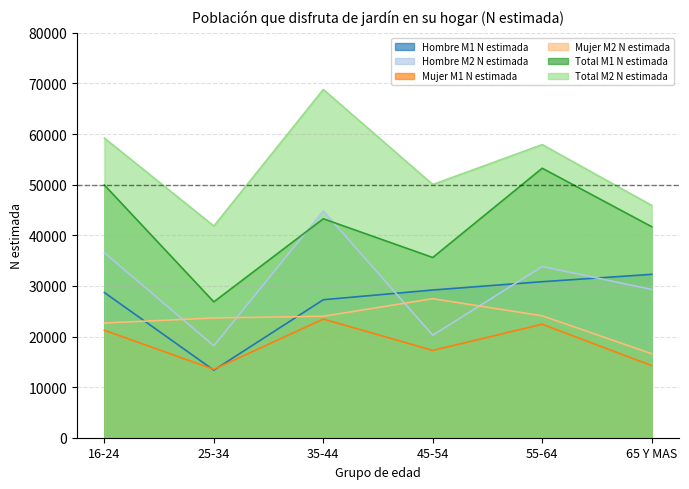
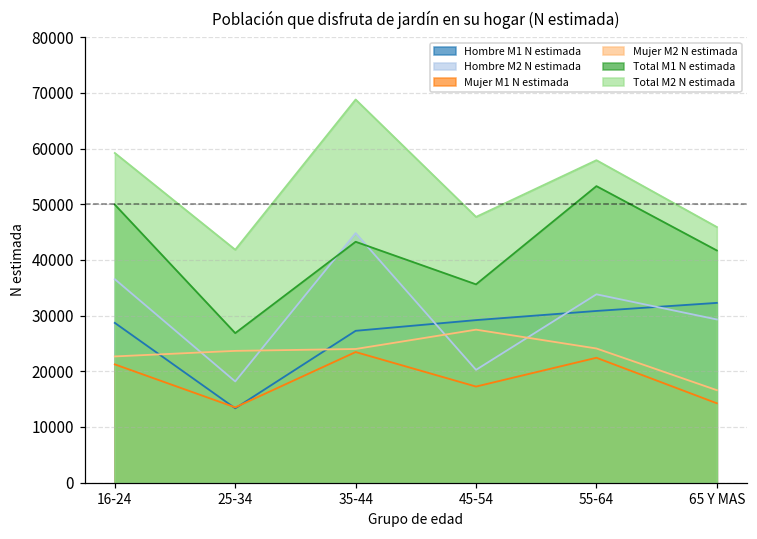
Total M2 N estimada, 45-54: 50000 -> 48000
